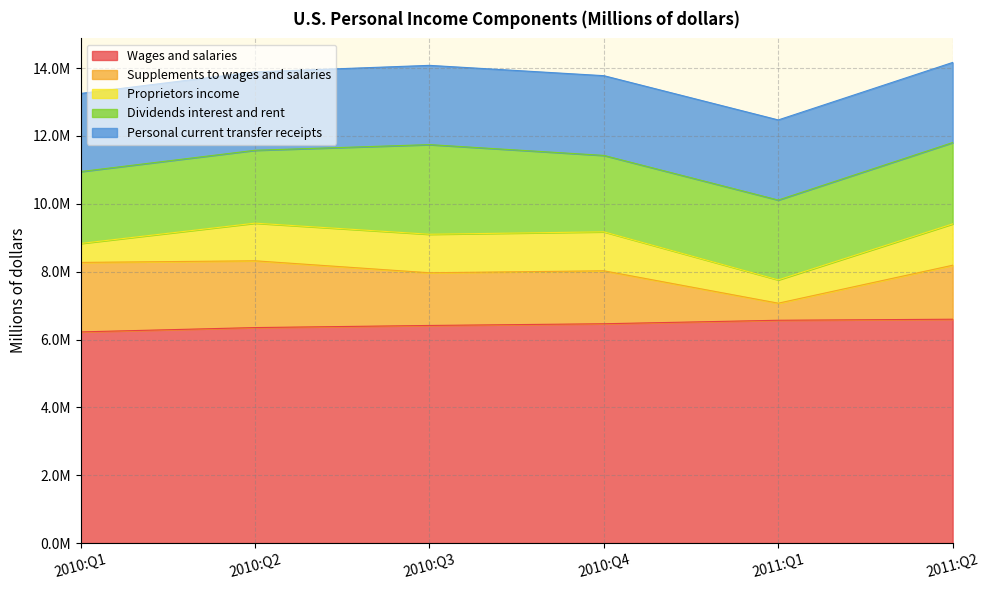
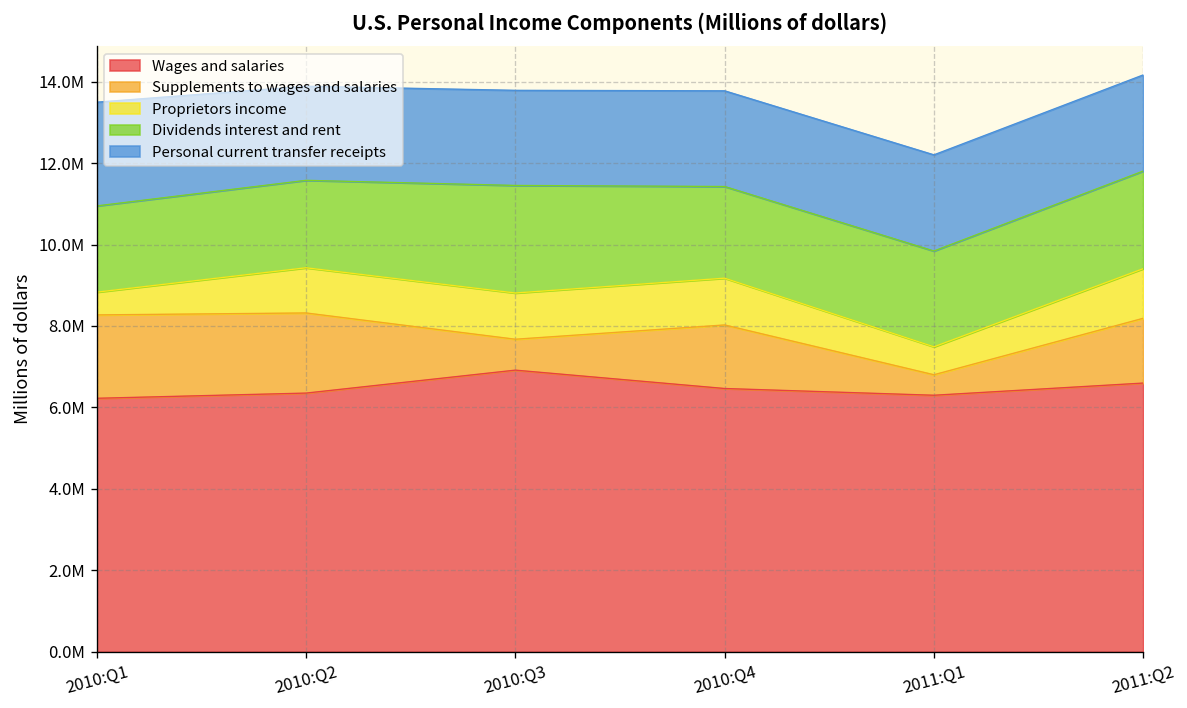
Personal current transfer receipts, 2010:Q1: 2300000 -> 2500000
Wages and salaries, 2010:Q3: 6400000 -> 6900000
Supplements to wages and salaries, 2010:Q3: 1600000 -> 800000
Wages and salaries, 2011:Q1: 6600000 -> 6300000
